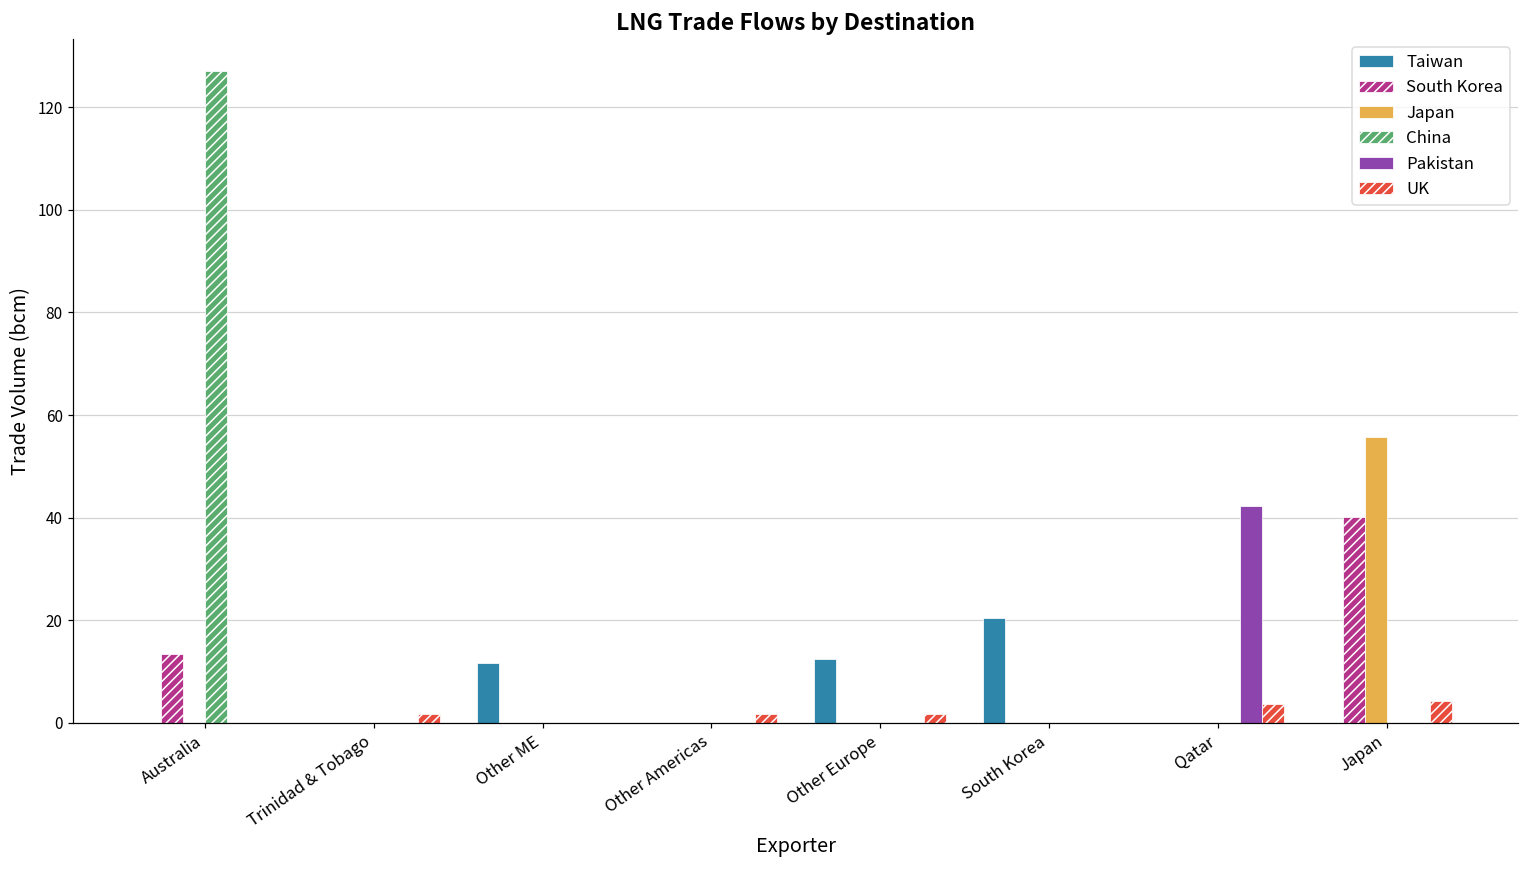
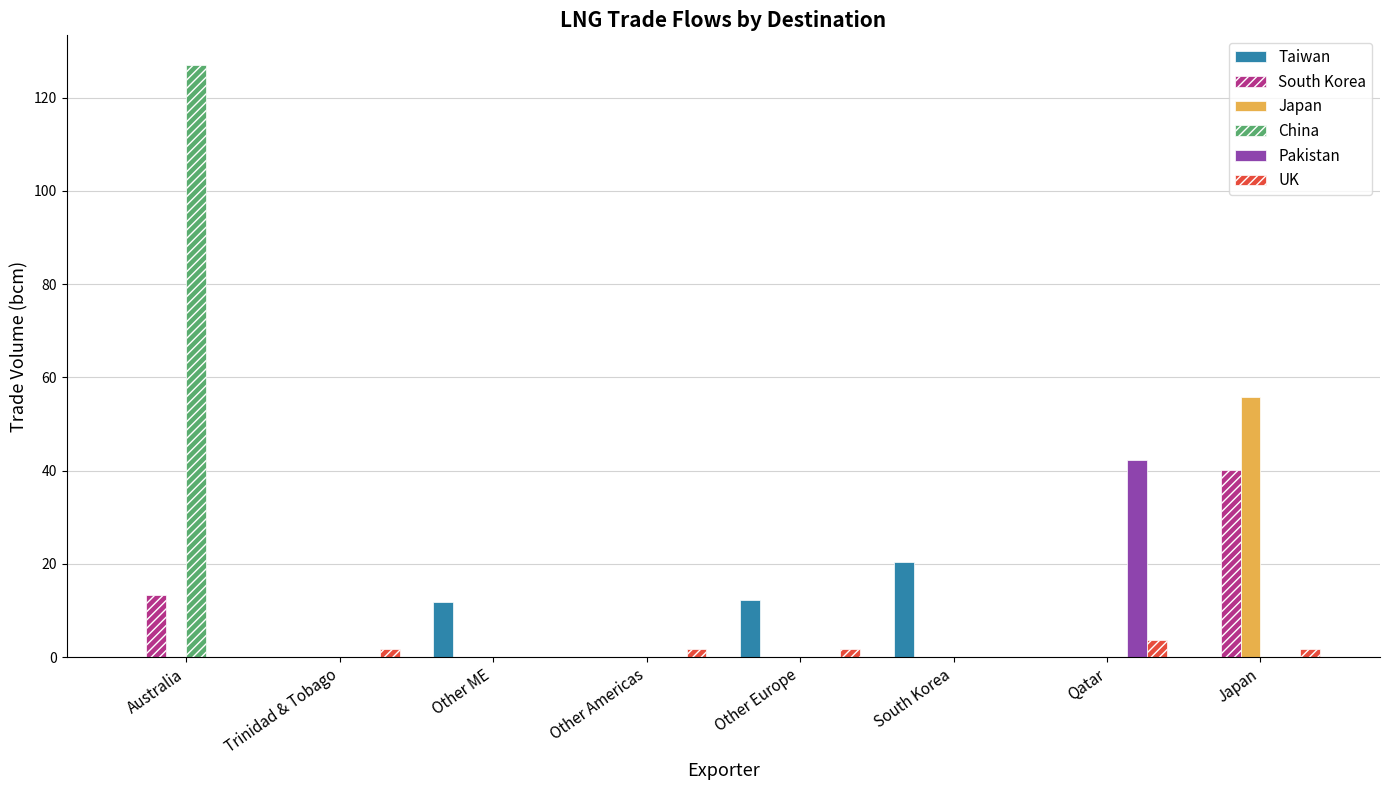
UK, Japan: 4 -> 2
